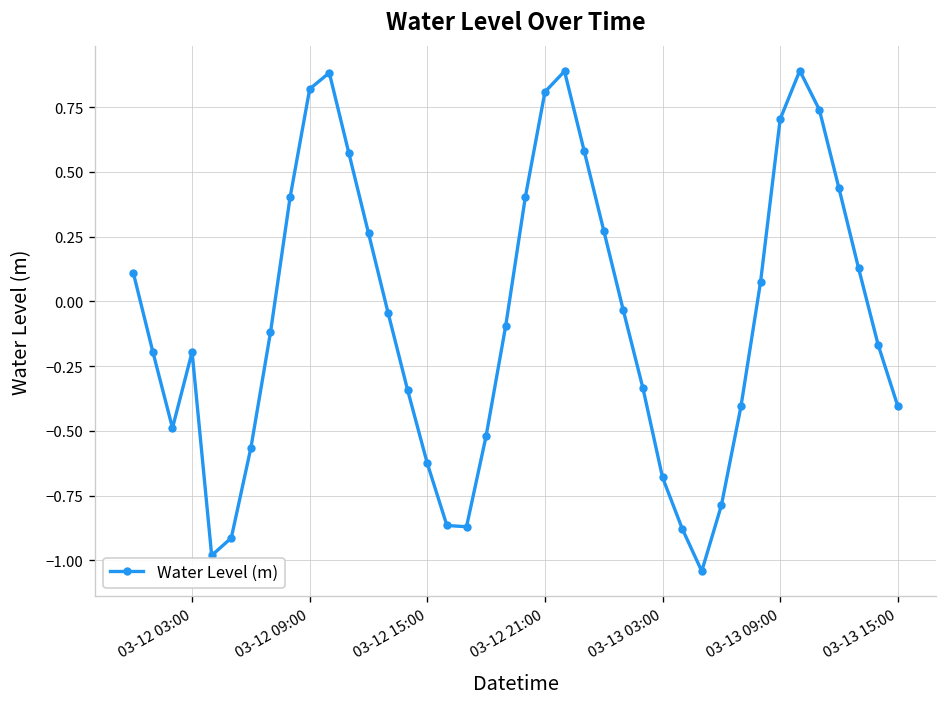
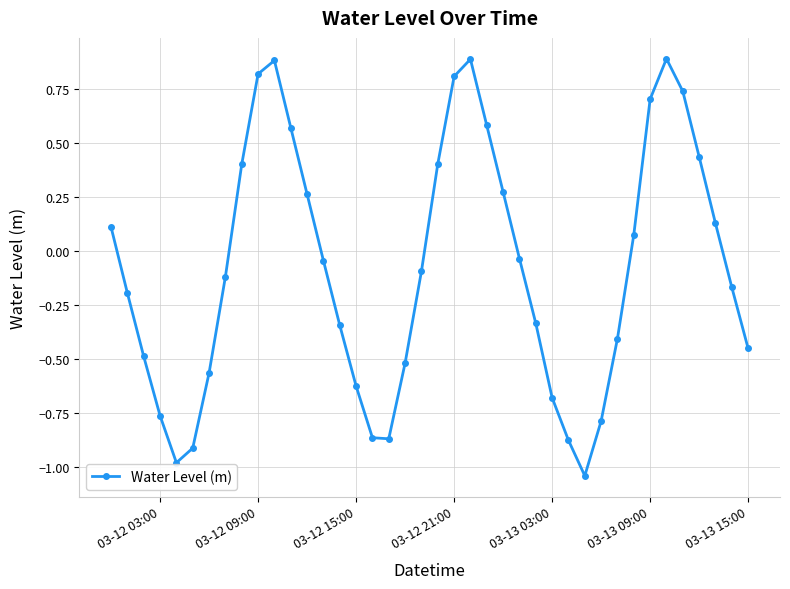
03-12 03:00: -0.20 -> -0.76
03-13 15:00: -0.40 -> -0.45
